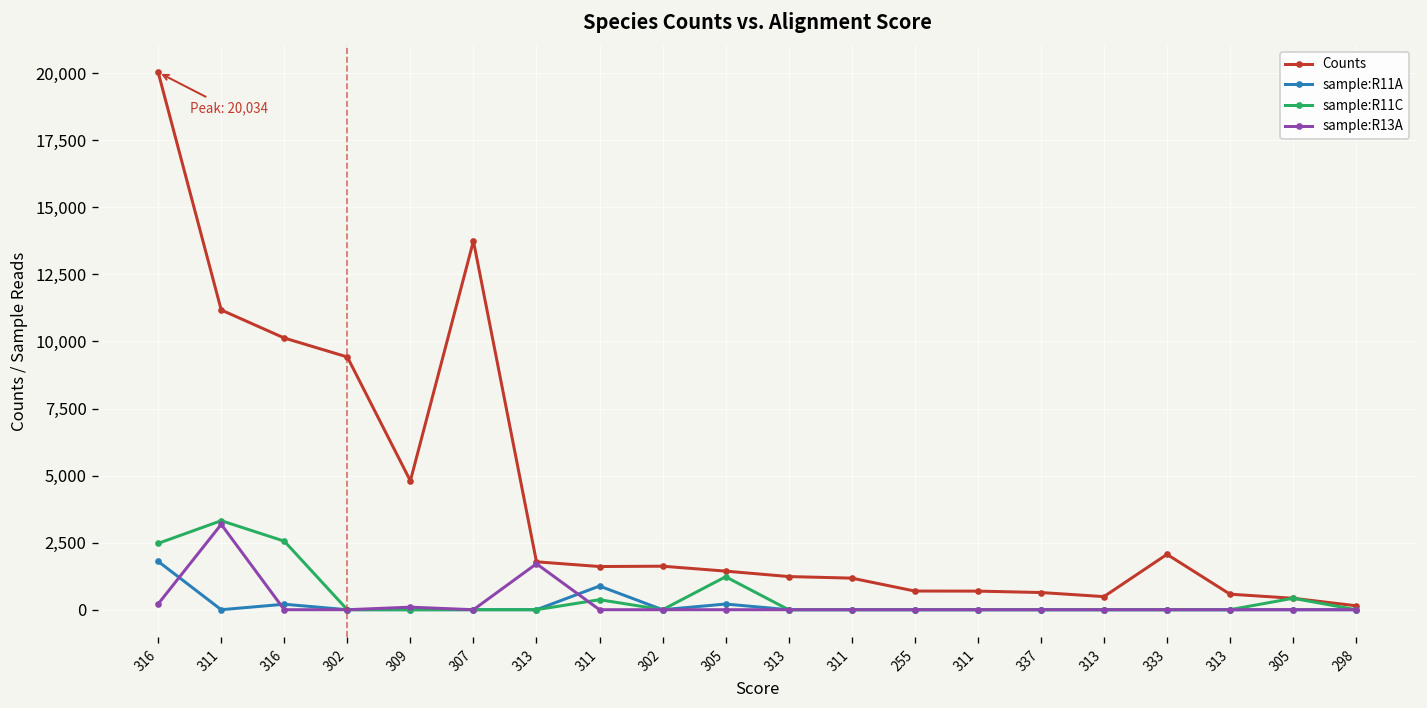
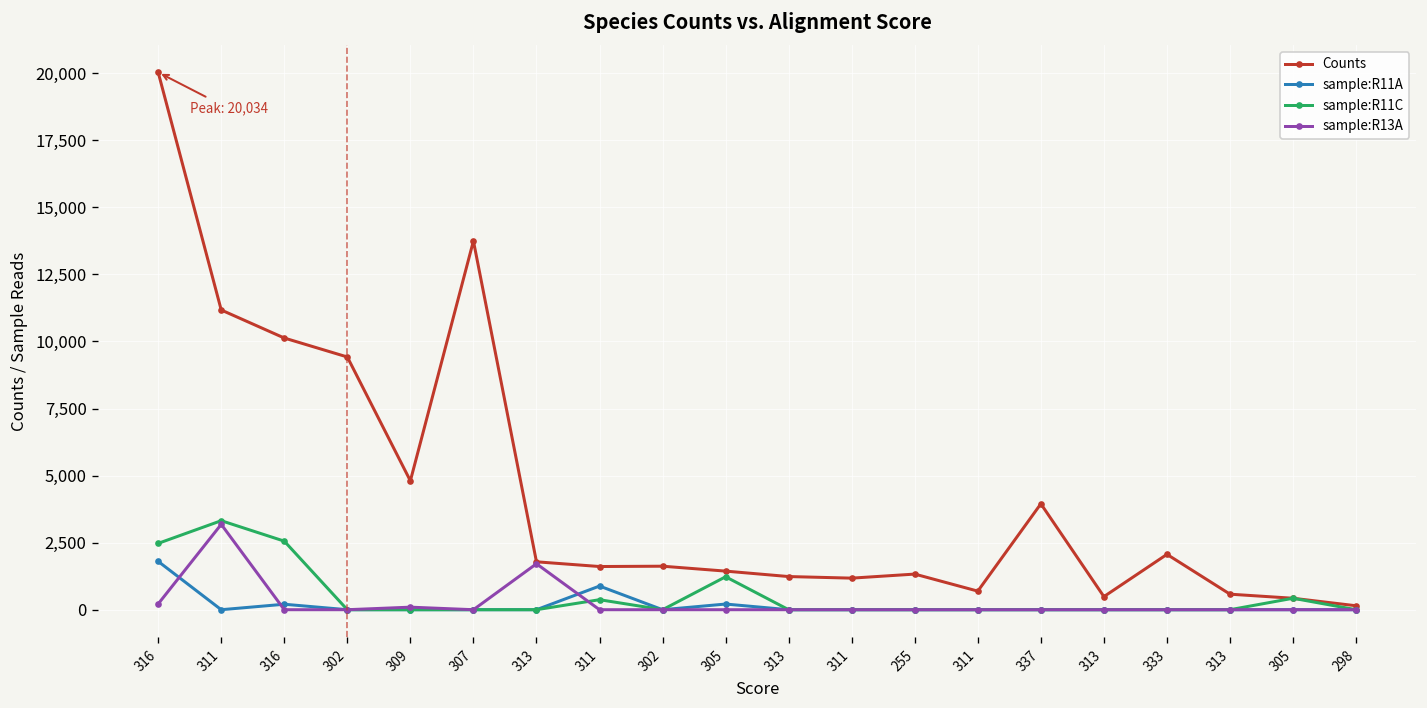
Counts, 255: 700 -> 1,300
Counts, 337: 600 -> 3,900
